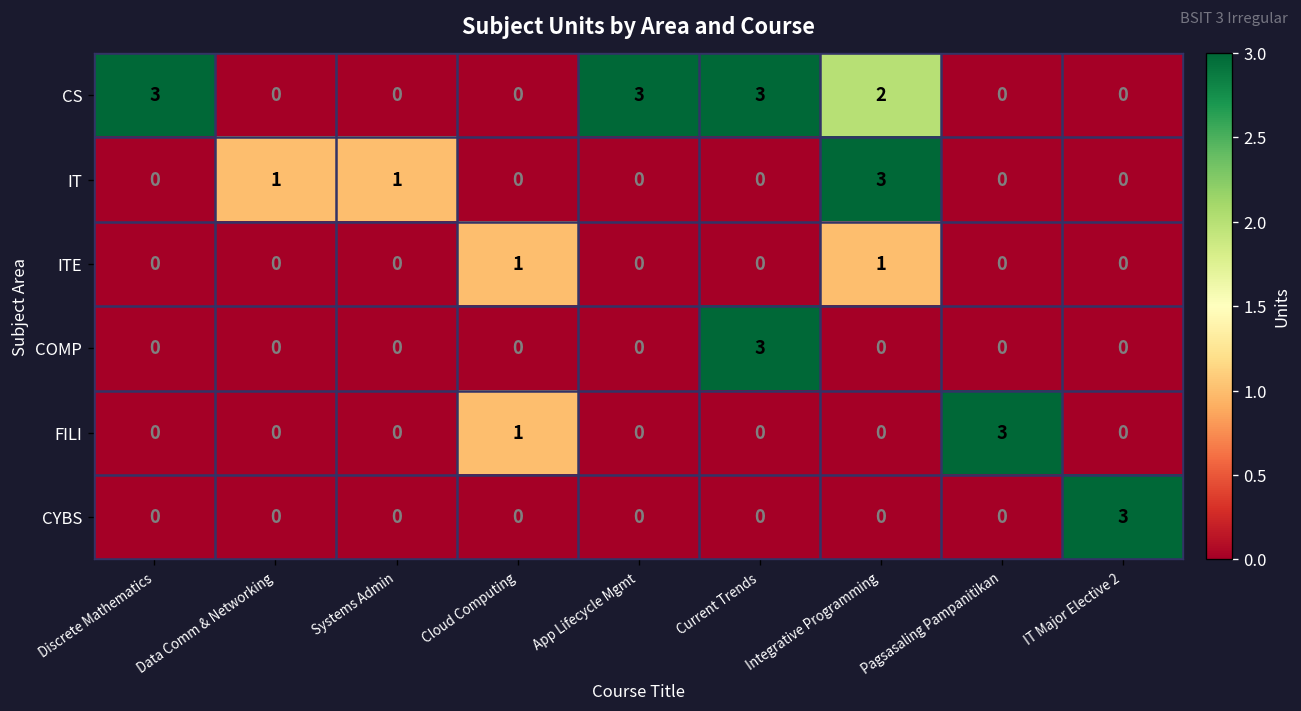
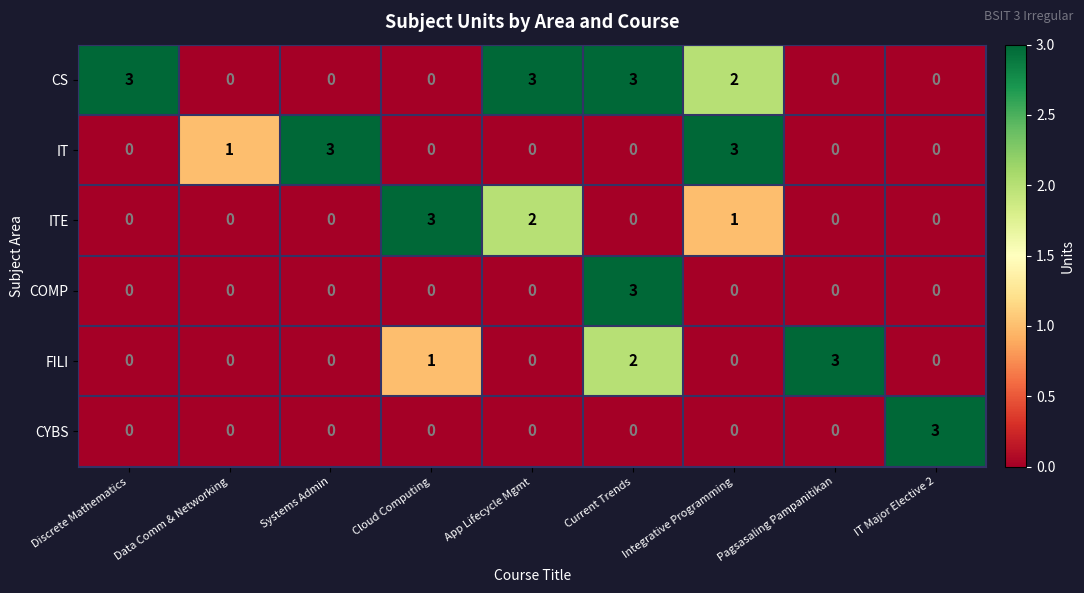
IT, Systems Admin: 1 -> 3
ITE, Cloud Computing: 1 -> 3
ITE, App Lifecycle Mgmt: 0 -> 2
FILI, Current Trends: 0 -> 2
